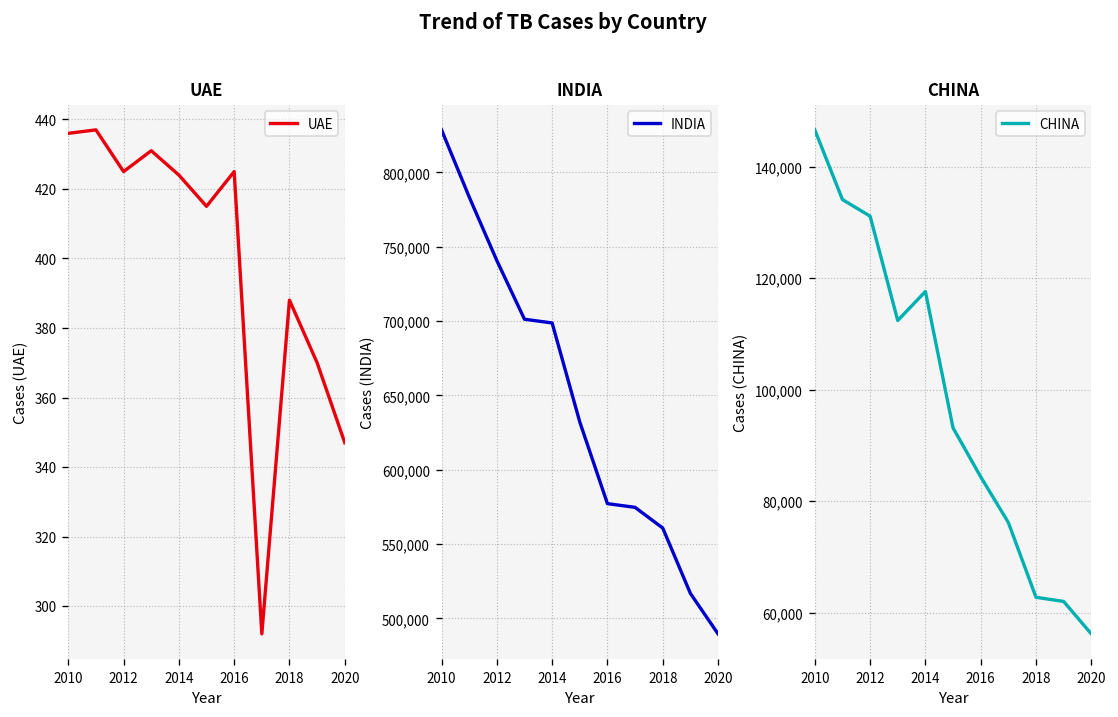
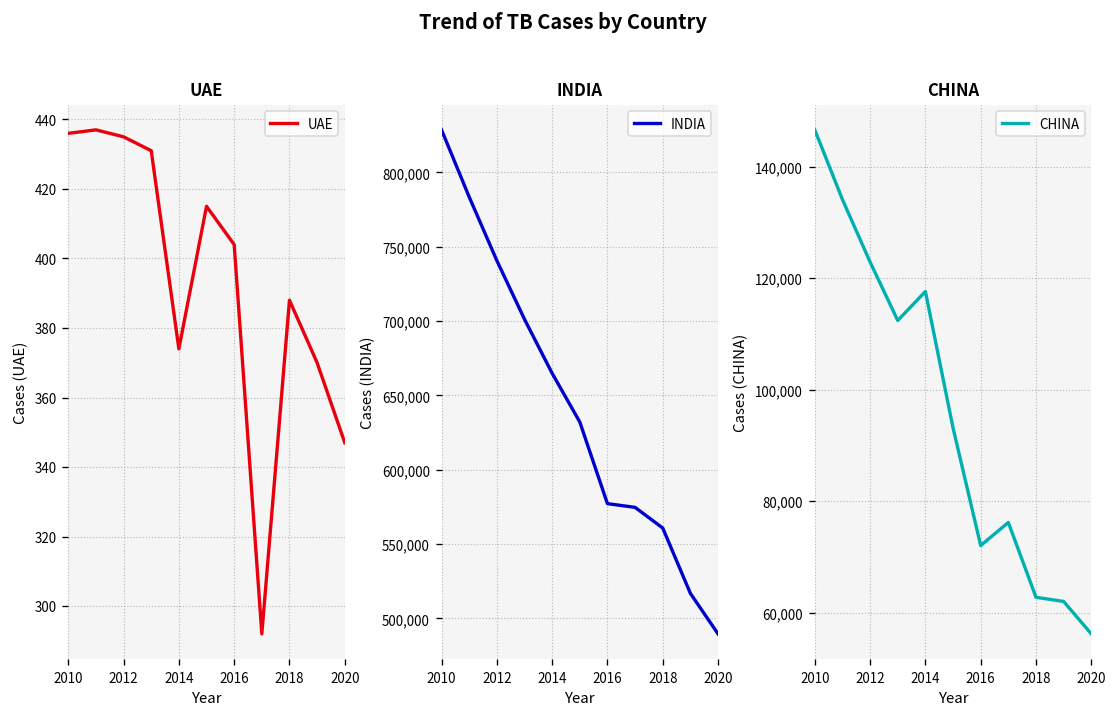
UAE, 2012: 425 -> 435
UAE, 2014: 424 -> 374
UAE, 2016: 425 -> 404
INDIA, 2014: 699,000 -> 665,000
CHINA, 2012: 131,000 -> 123,000
CHINA, 2016: 84,000 -> 72,000
